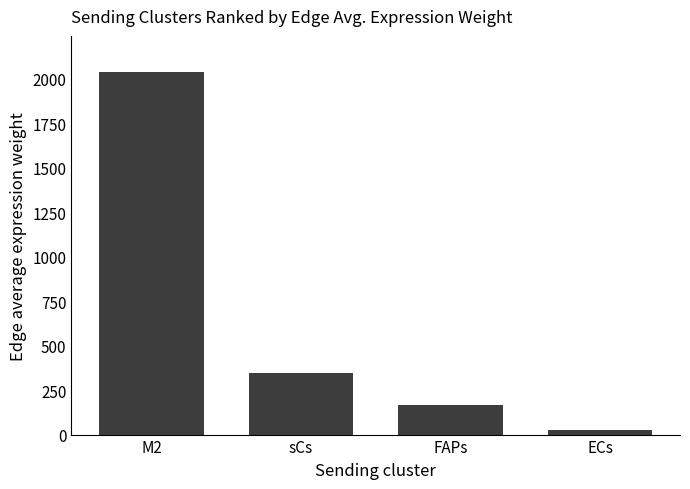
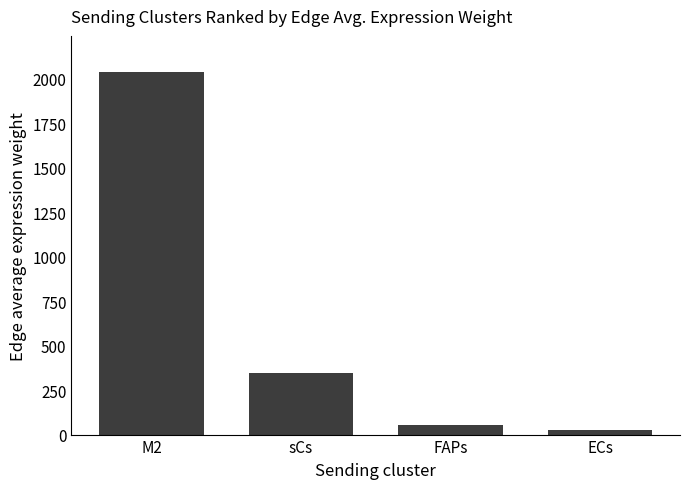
FAPs: 160 -> 60
